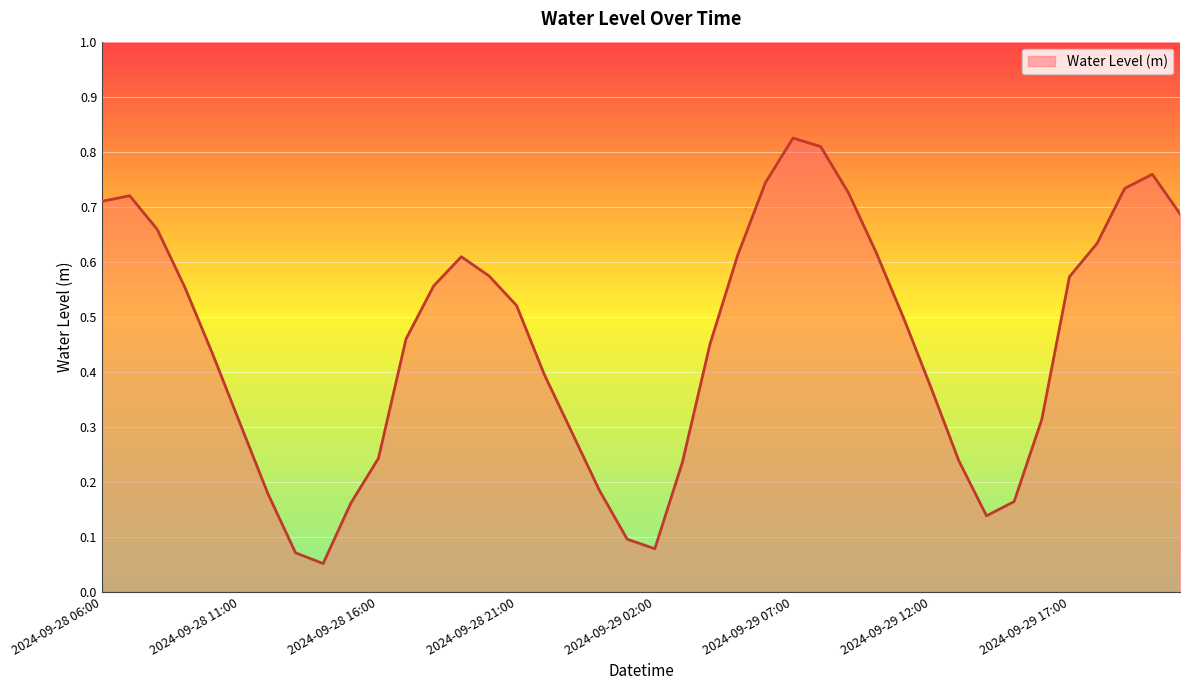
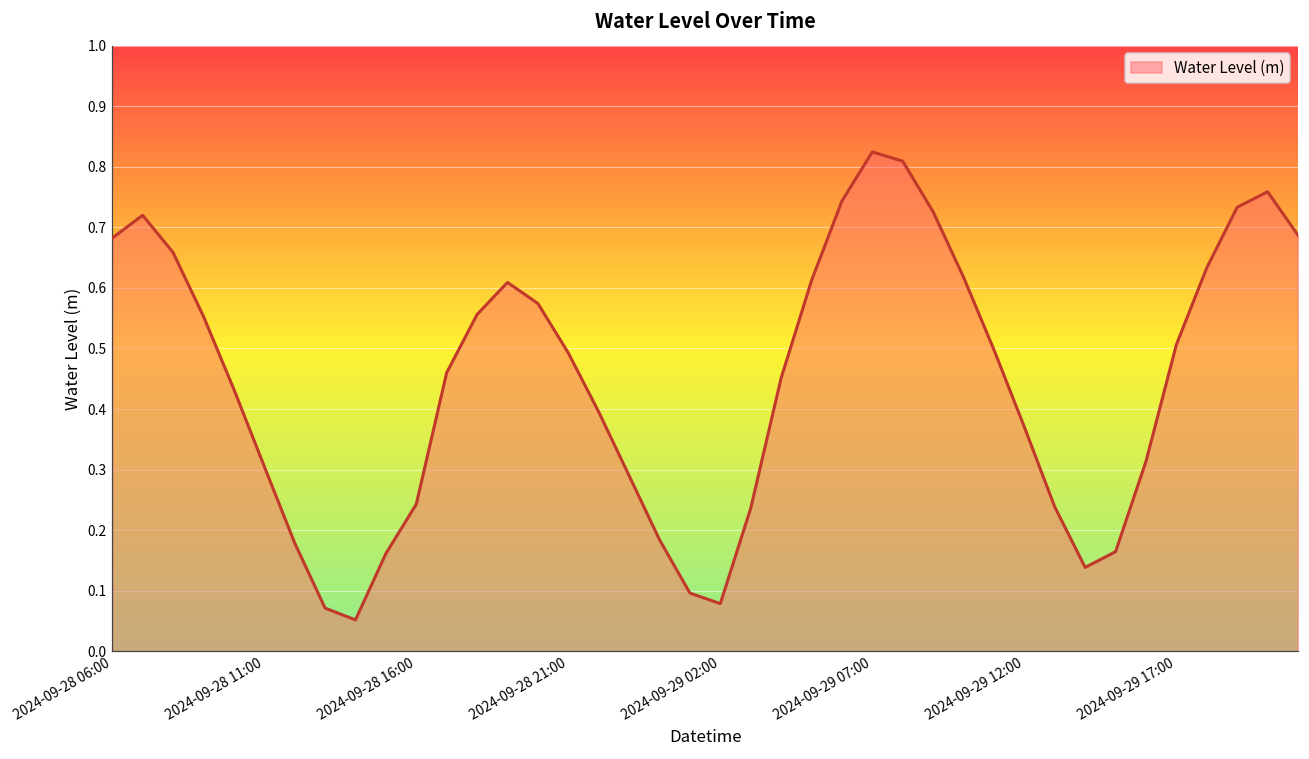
2024-09-28 06:00: 0.71 -> 0.68
2024-09-28 21:00: 0.52 -> 0.49
2024-09-29 17:00: 0.57 -> 0.51
